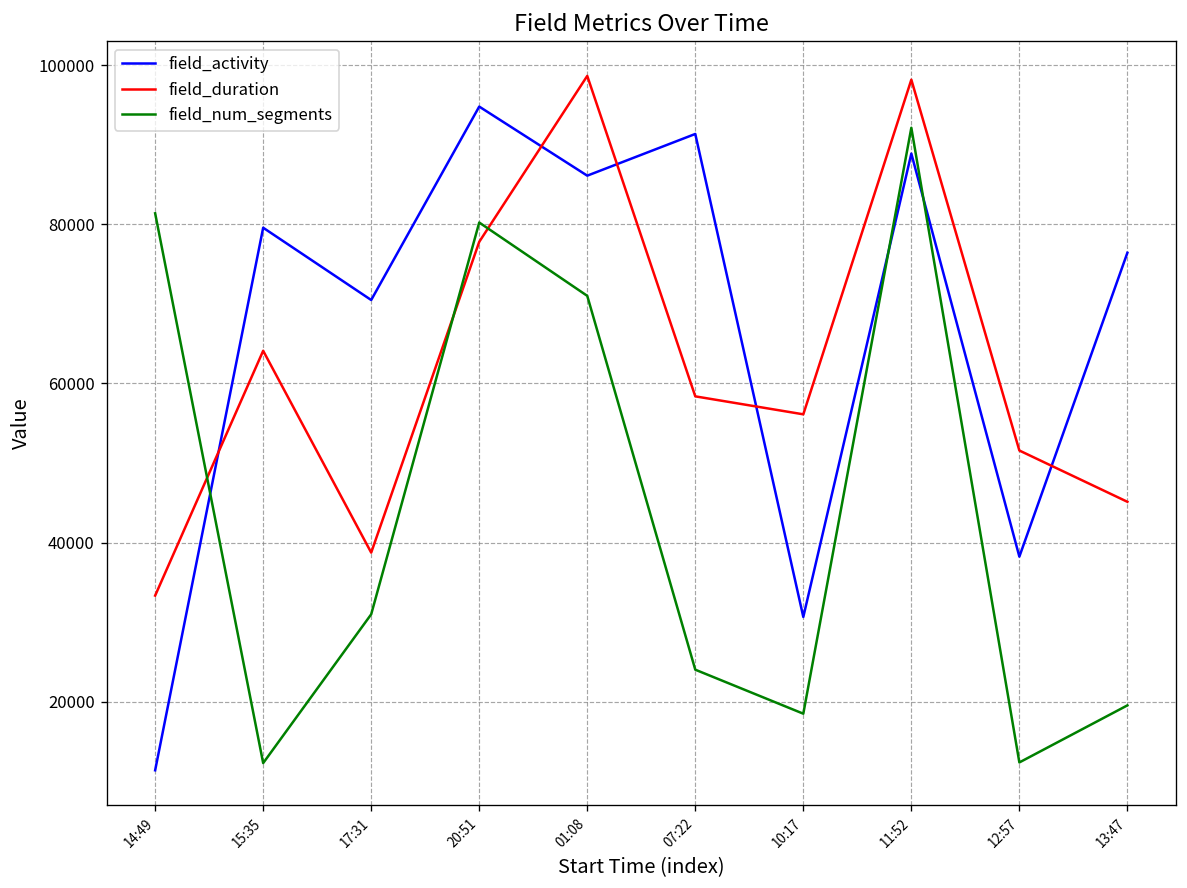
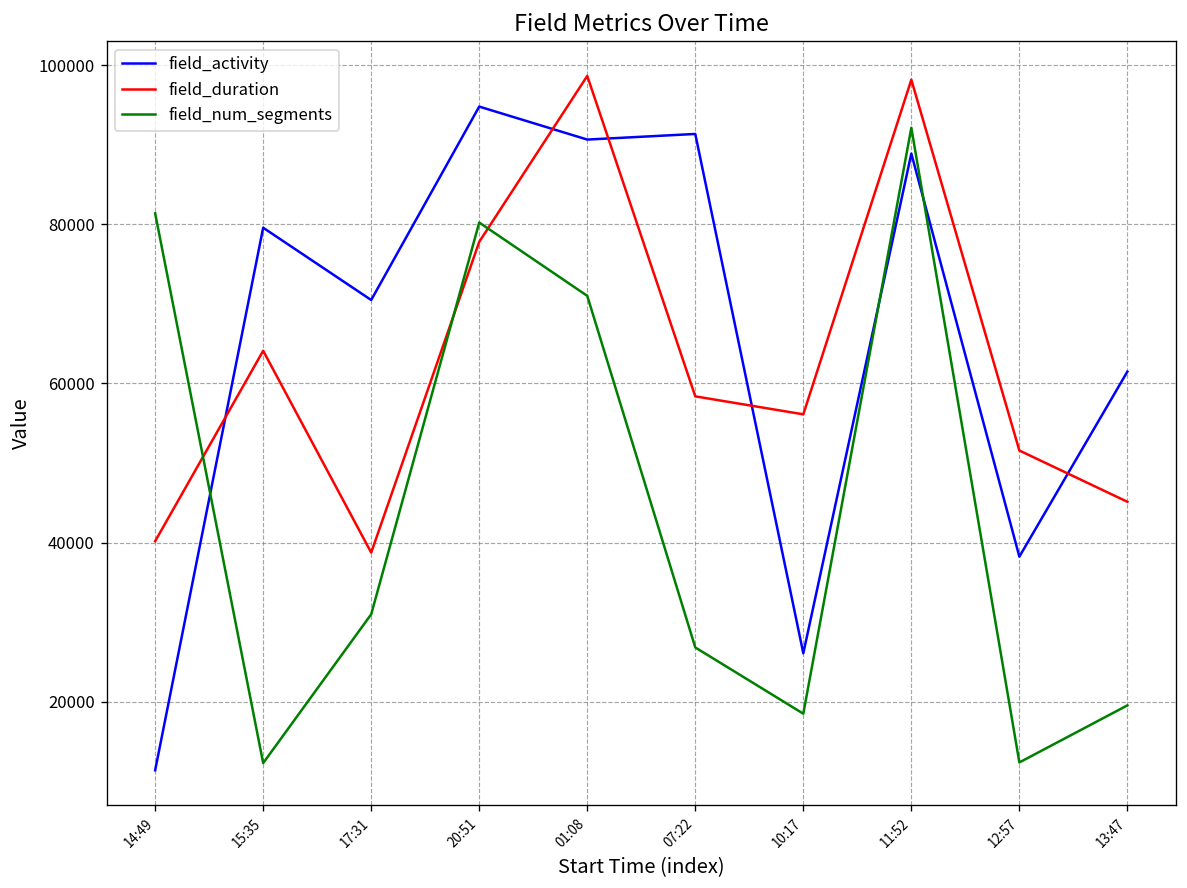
field_duration, 14:49: 33000 -> 40000
field_activity, 01:08: 86000 -> 91000
field_num_segments, 07:22: 24000 -> 27000
field_activity, 10:17: 31000 -> 26000
field_activity, 13:47: 76000 -> 61000
